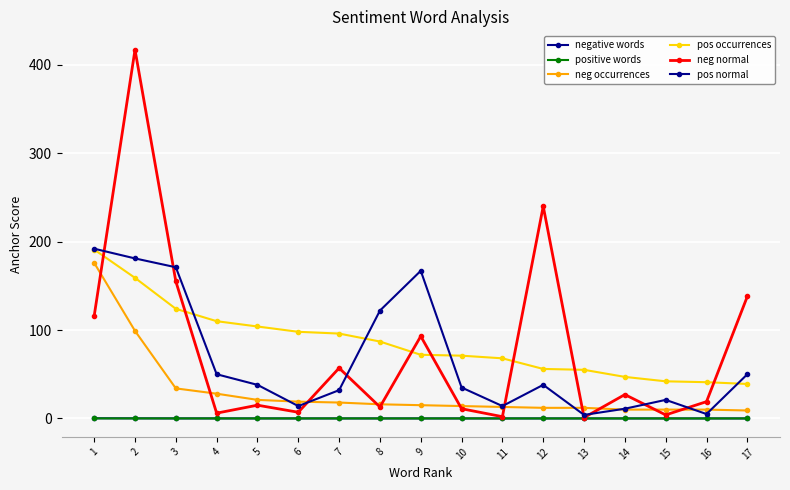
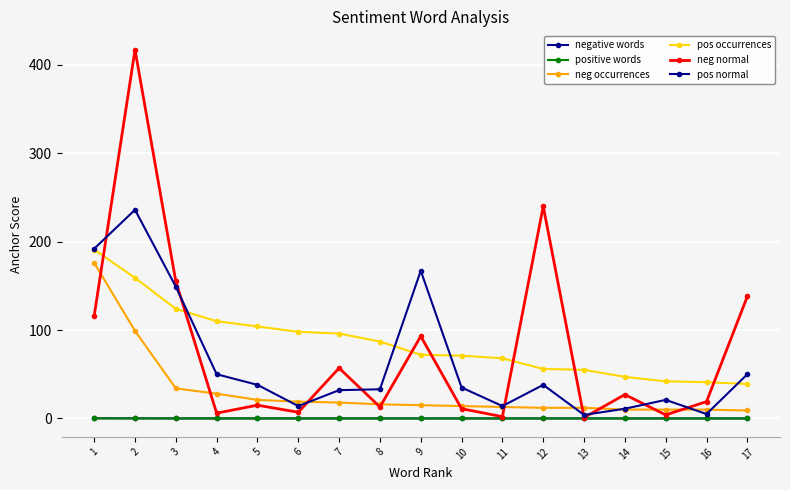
pos normal, 2: 180 -> 240
pos normal, 3: 170 -> 150
pos normal, 8: 120 -> 30
